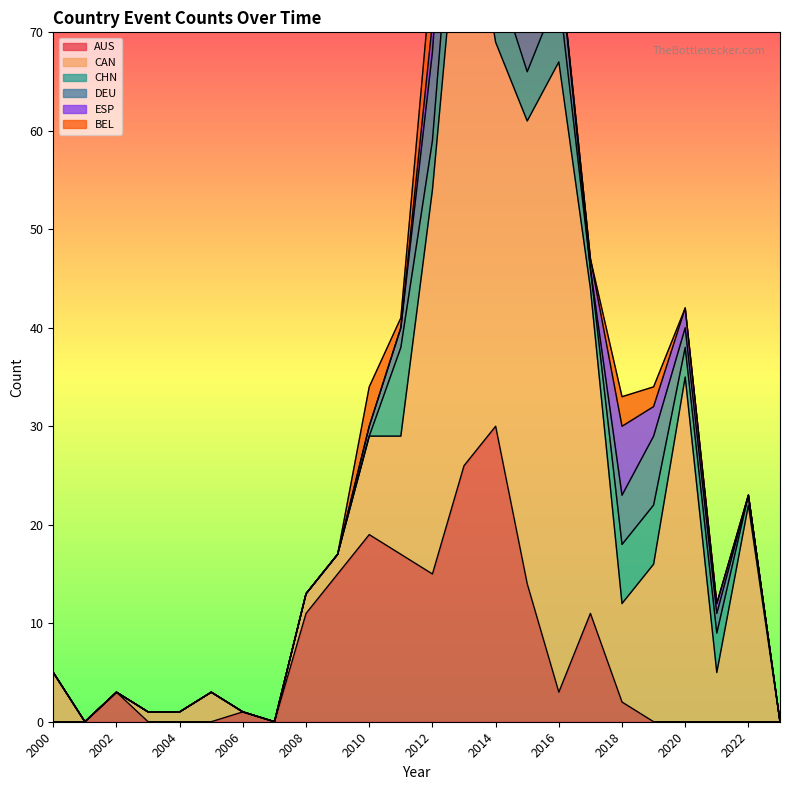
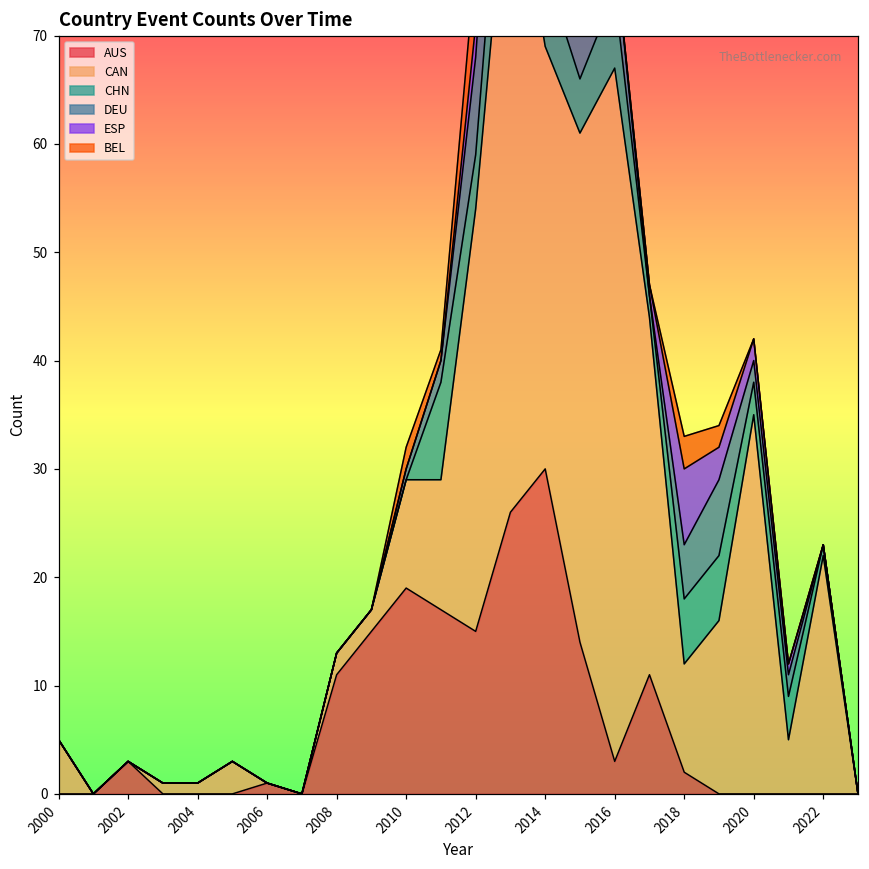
BEL, 2010: 4 -> 2
